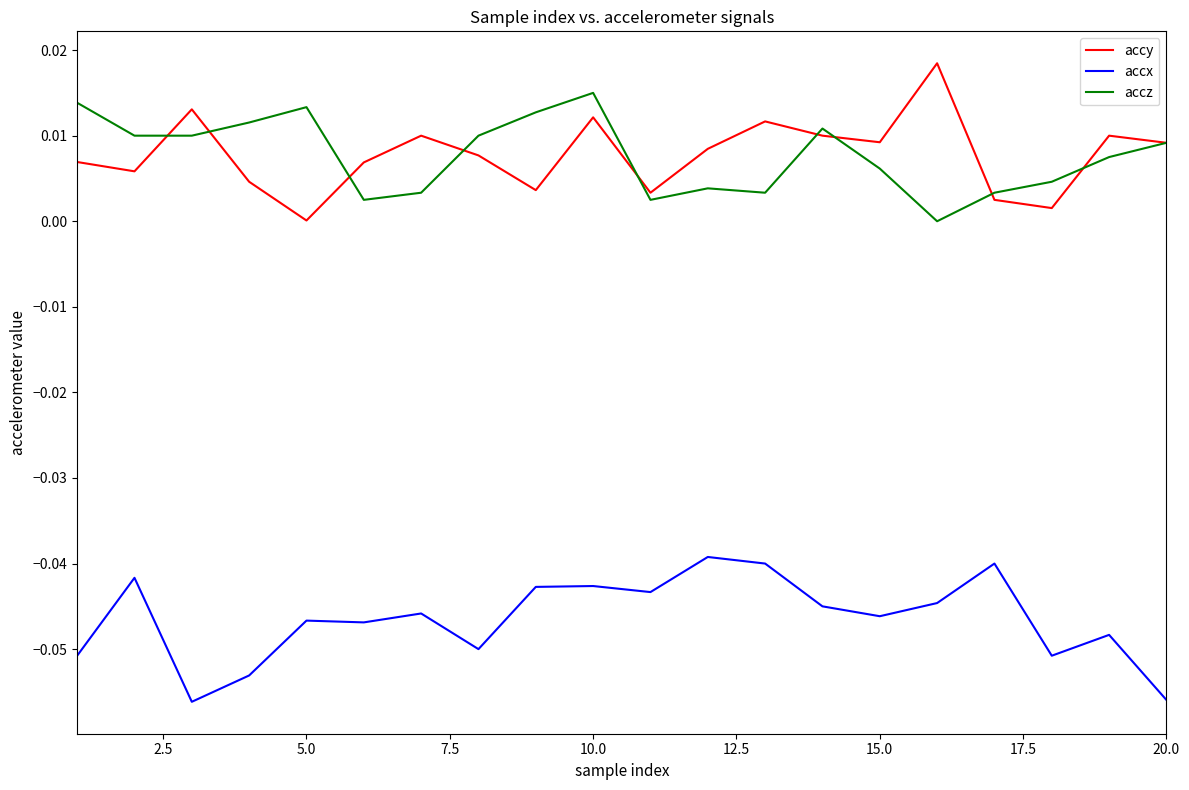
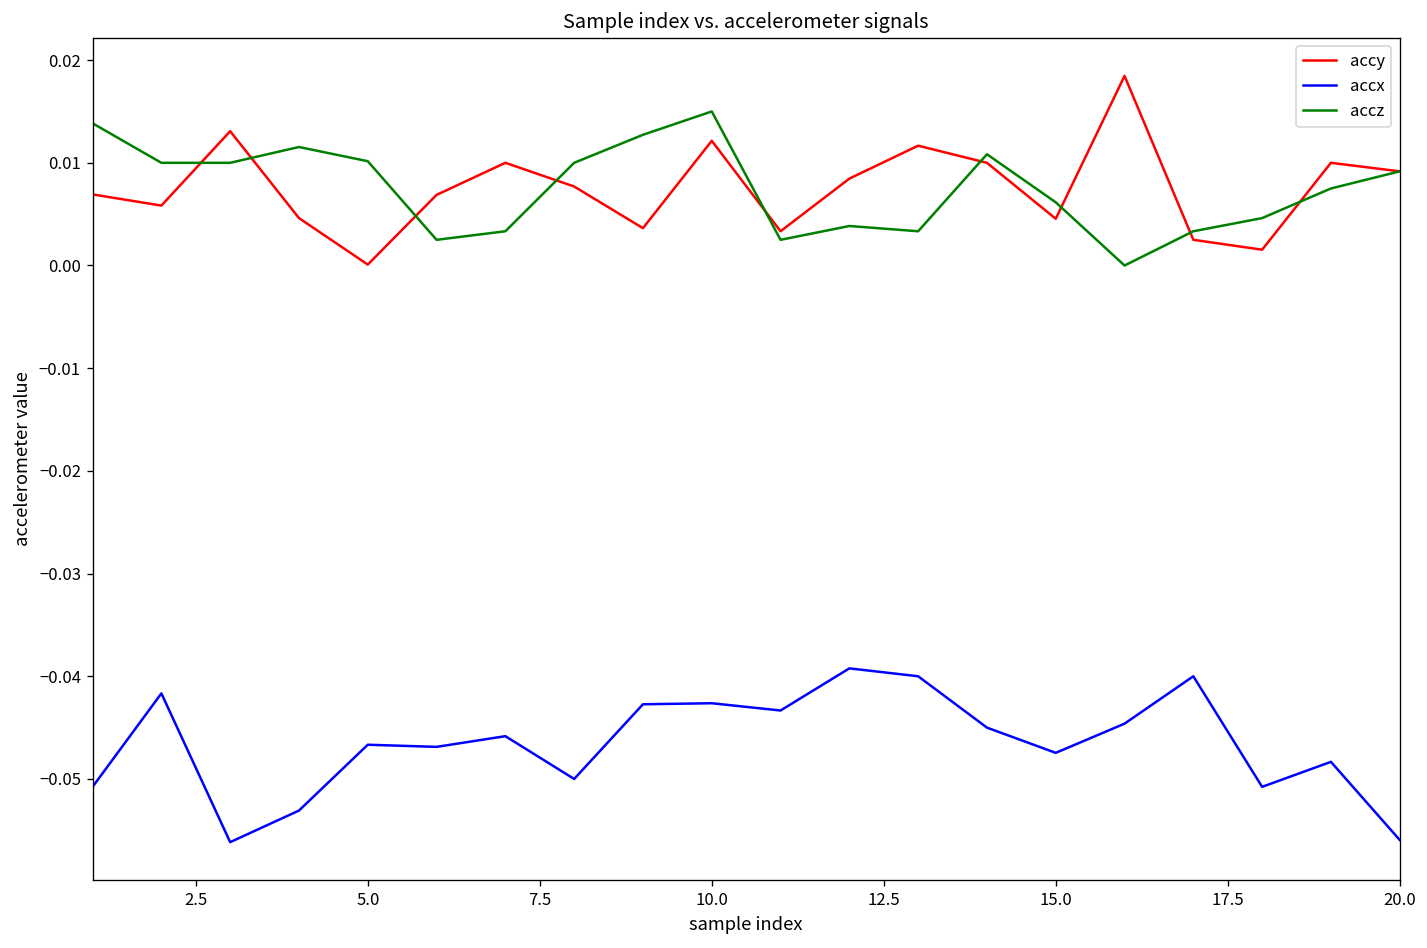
accz, 5.0: 0.013 -> 0.010
accy, 15.0: 0.009 -> 0.005
accx, 15.0: -0.046 -> -0.047
